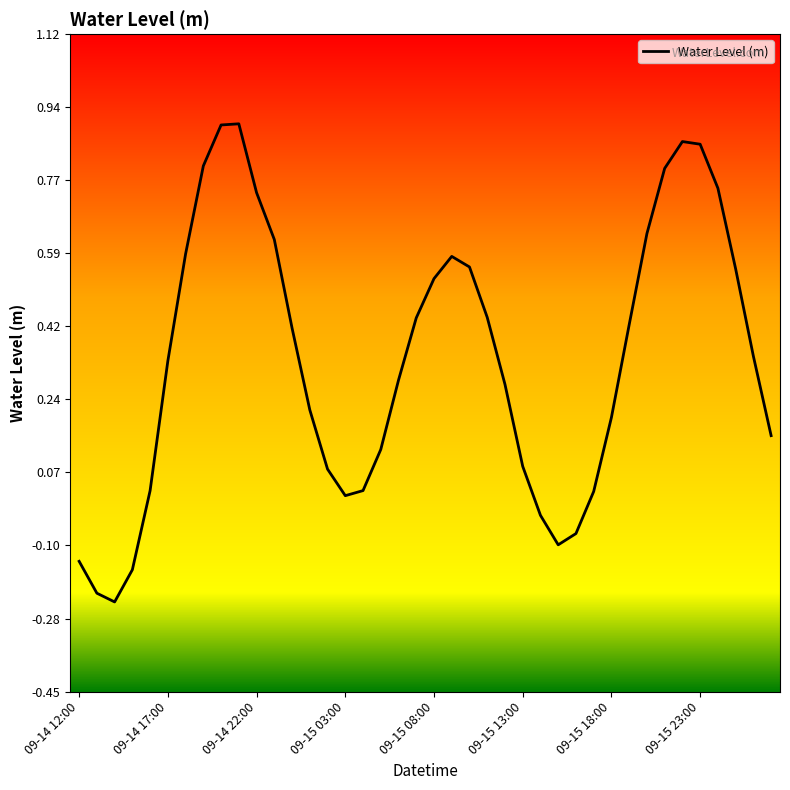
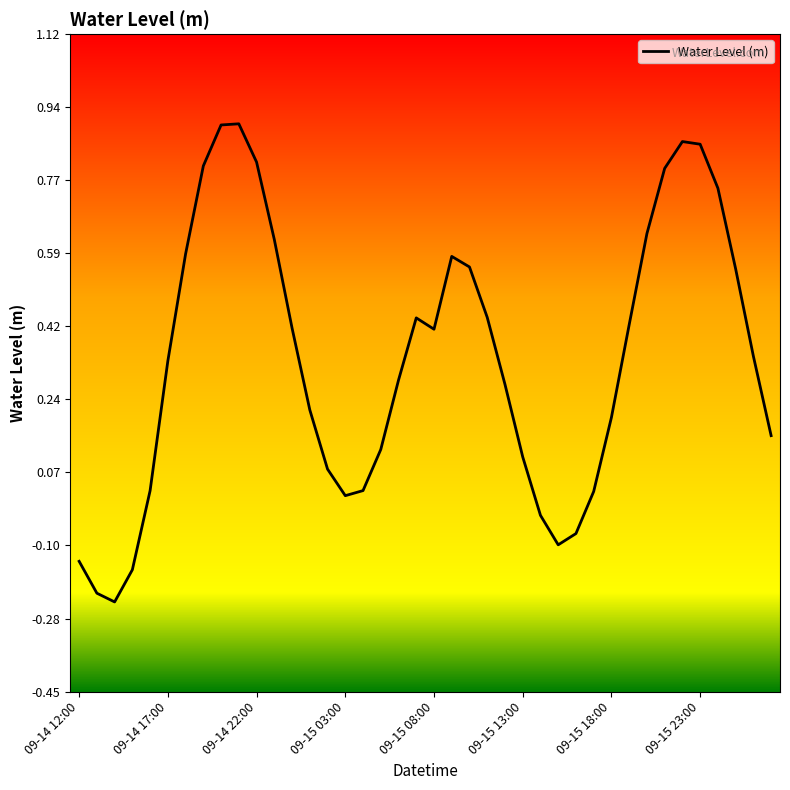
09-14 22:00: 0.74 -> 0.81
09-15 08:00: 0.53 -> 0.41
09-15 13:00: 0.08 -> 0.11
